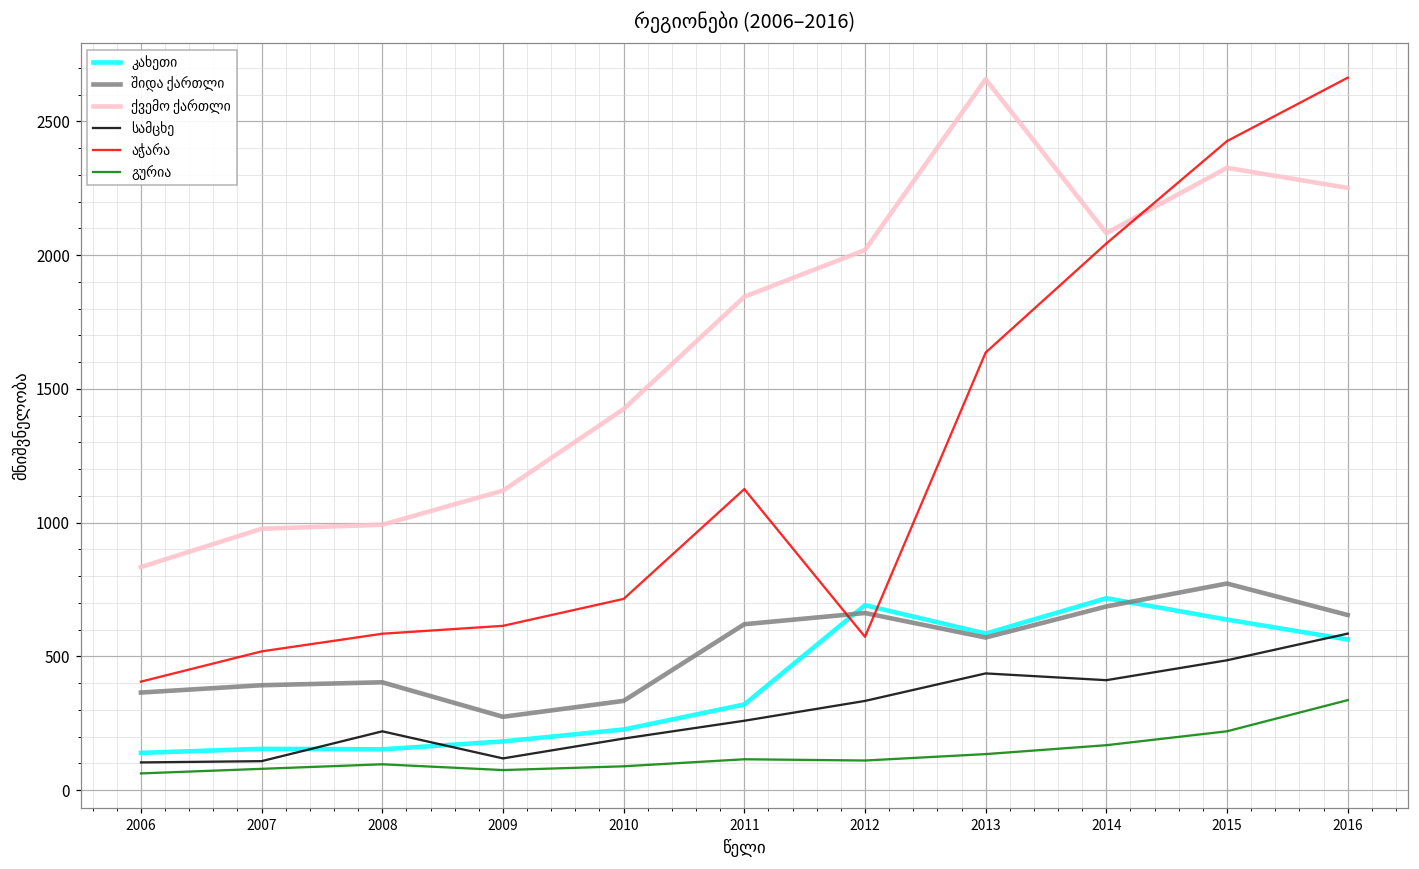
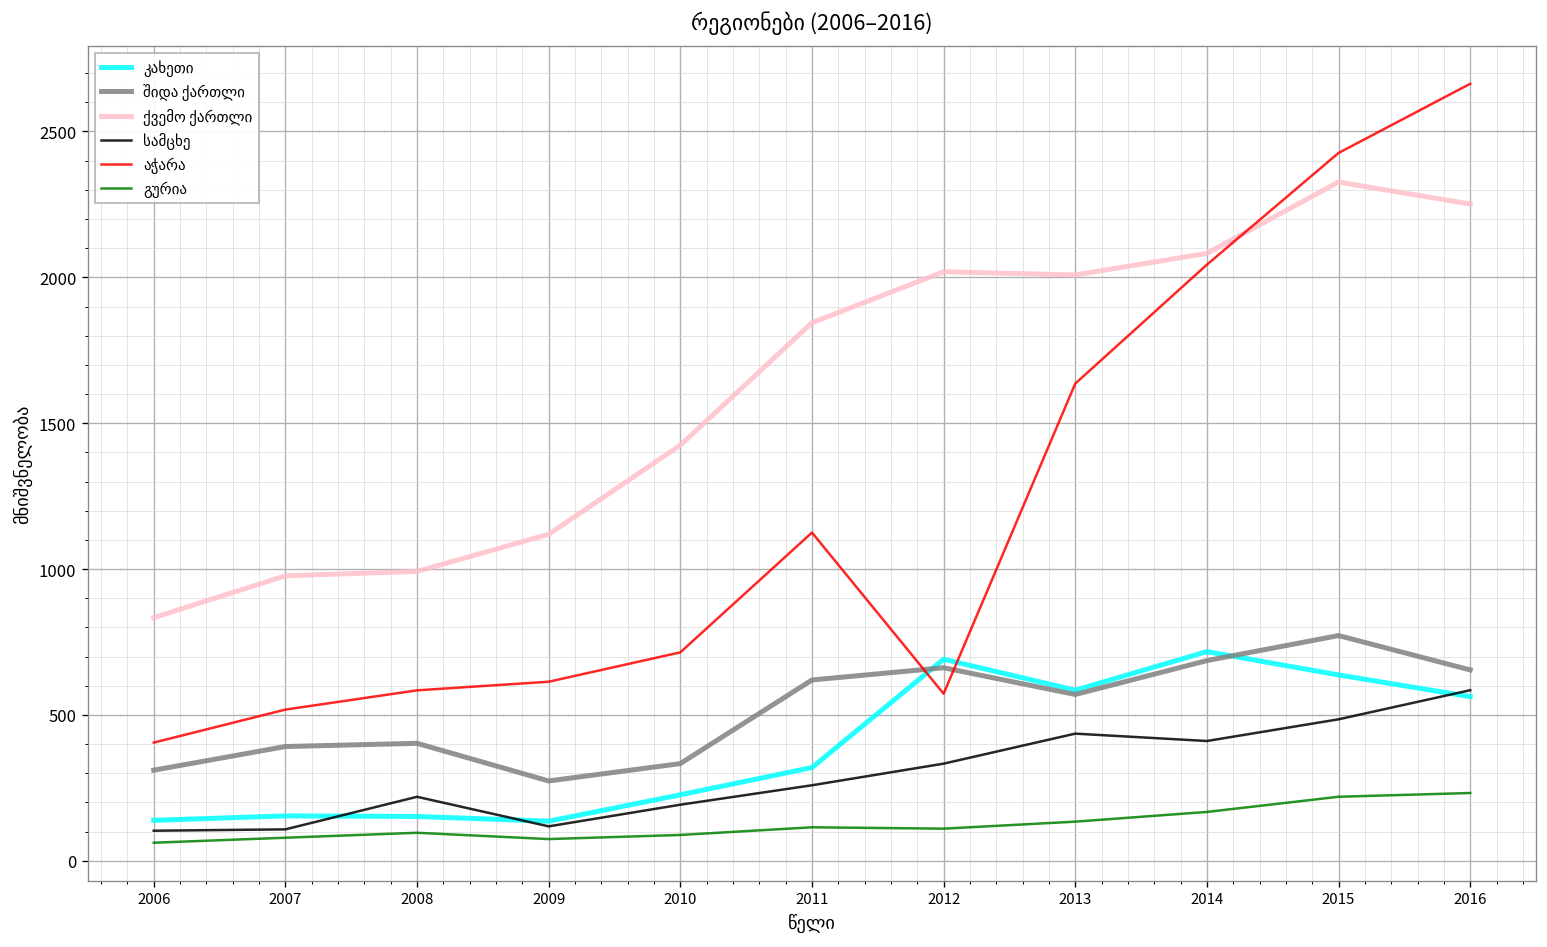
შიდა ქართლი, 2006: 360 -> 310
კახეთი, 2009: 180 -> 140
ქვემო ქართლი, 2013: 2660 -> 2010
გურია, 2016: 340 -> 230
